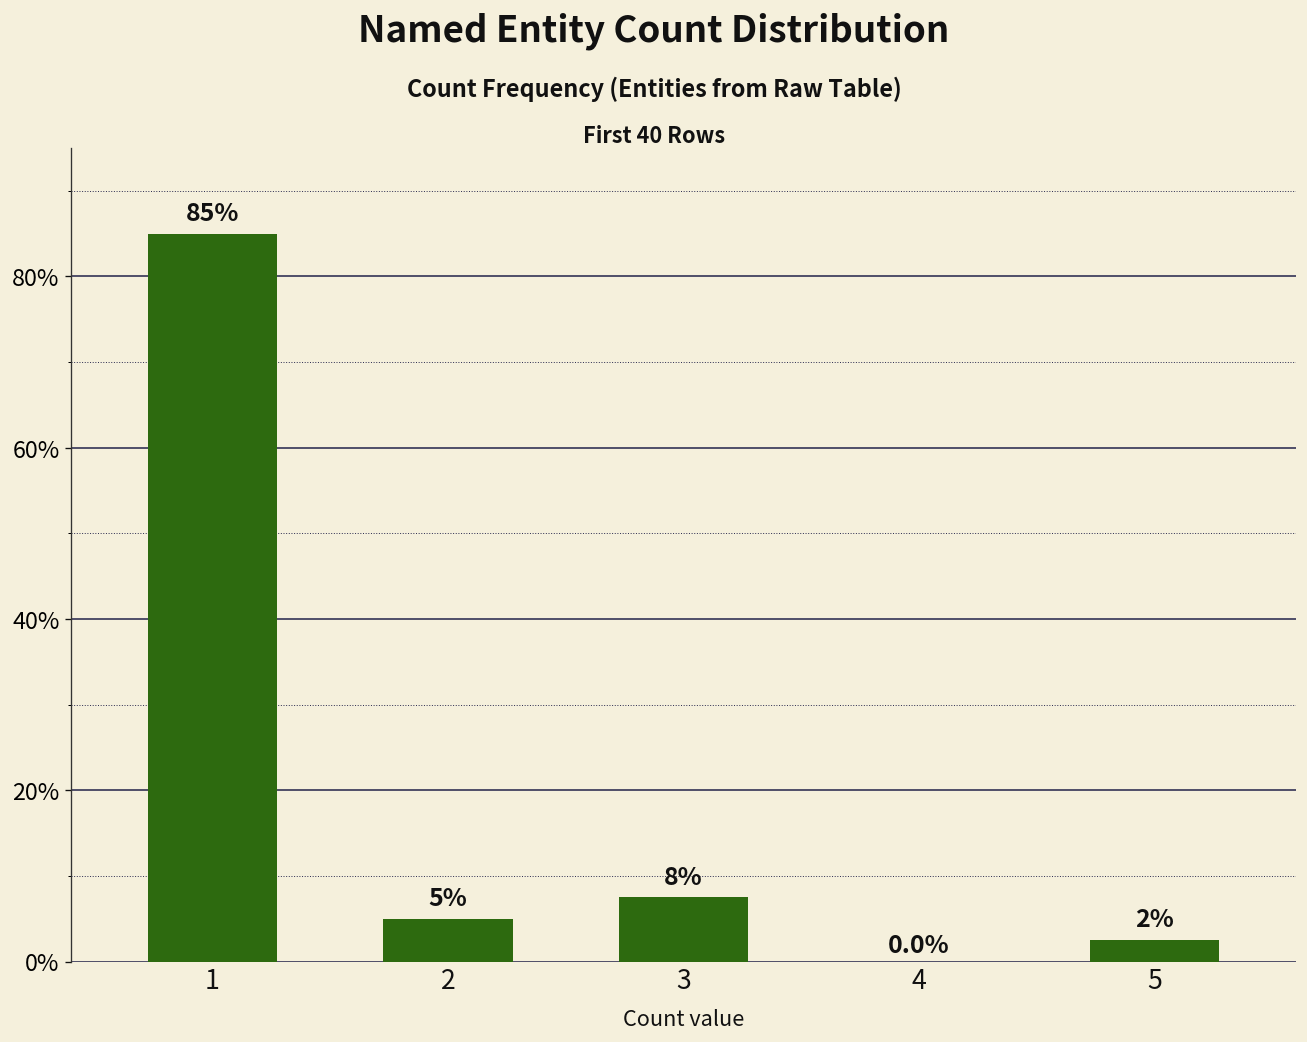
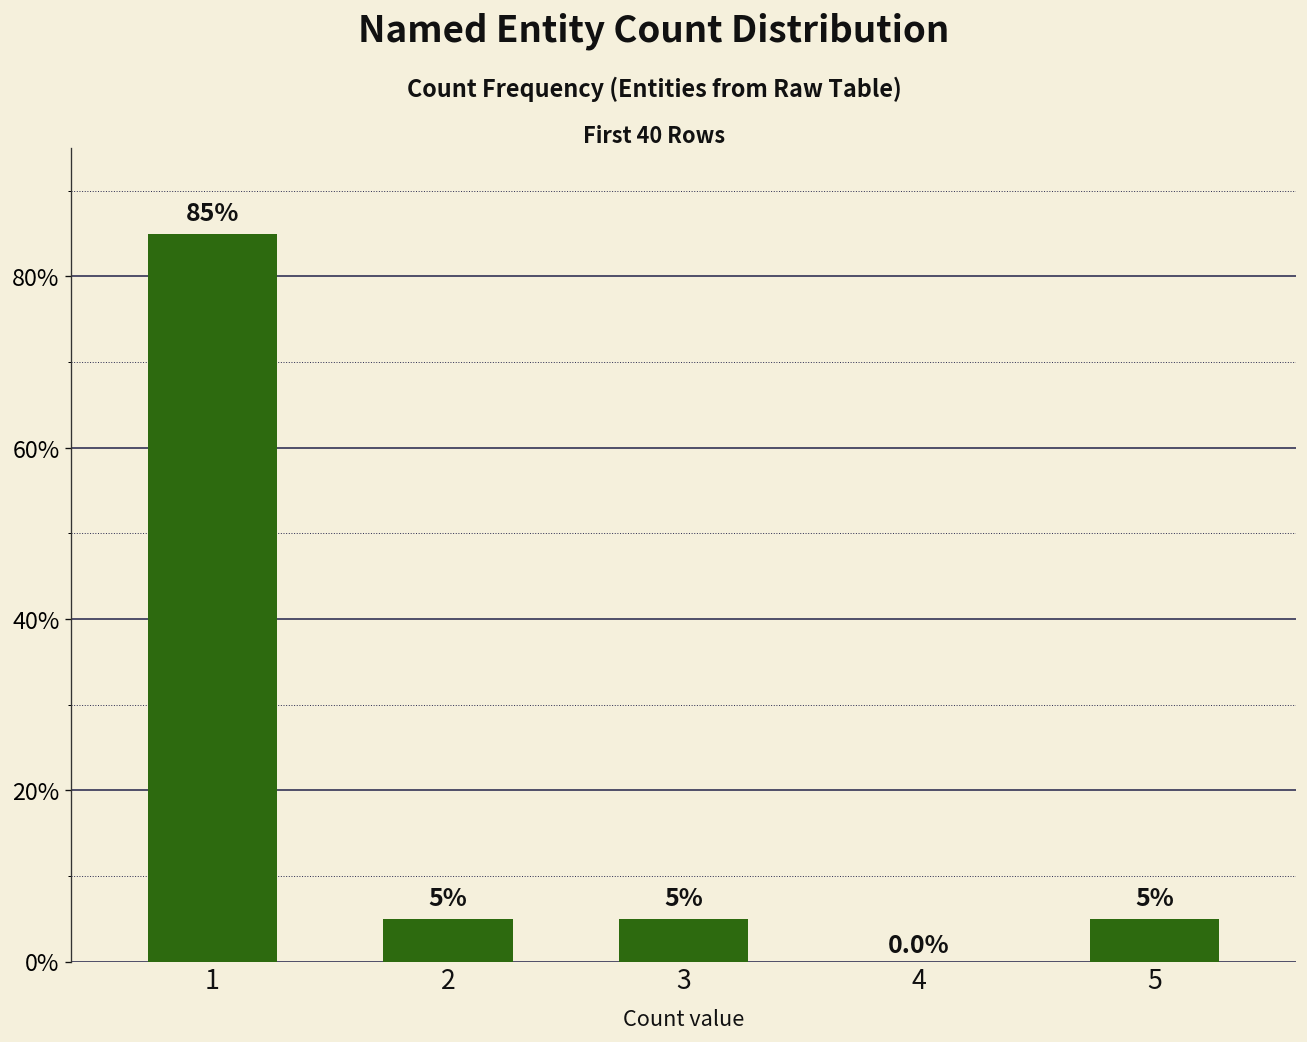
3: 8% -> 5%
5: 2% -> 5%
